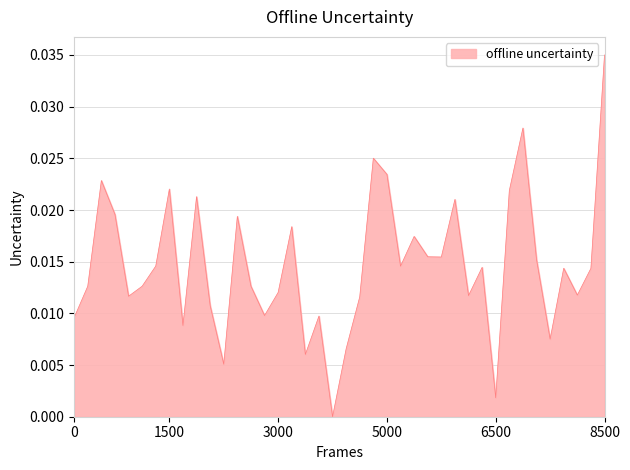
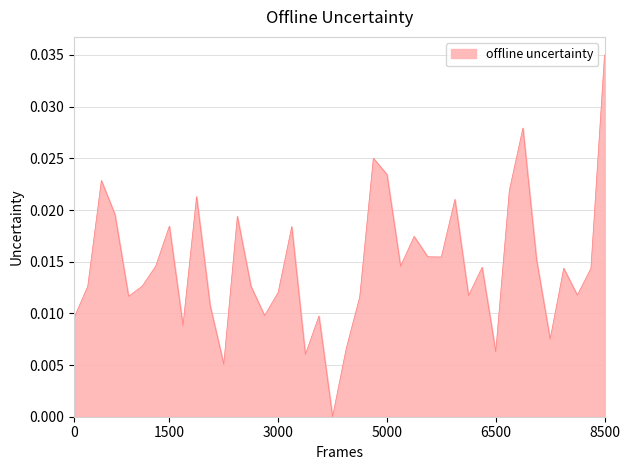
1500: 0.0220 -> 0.0184
6500: 0.0018 -> 0.0063
